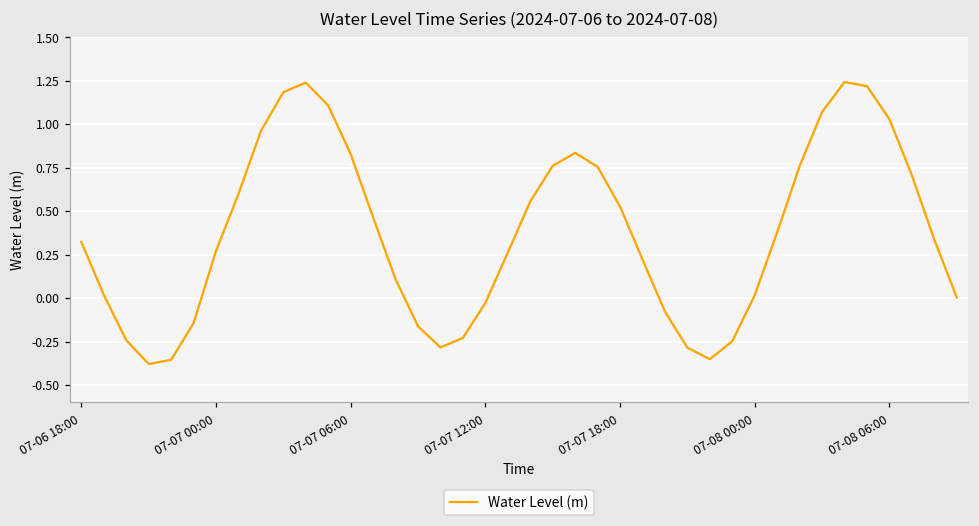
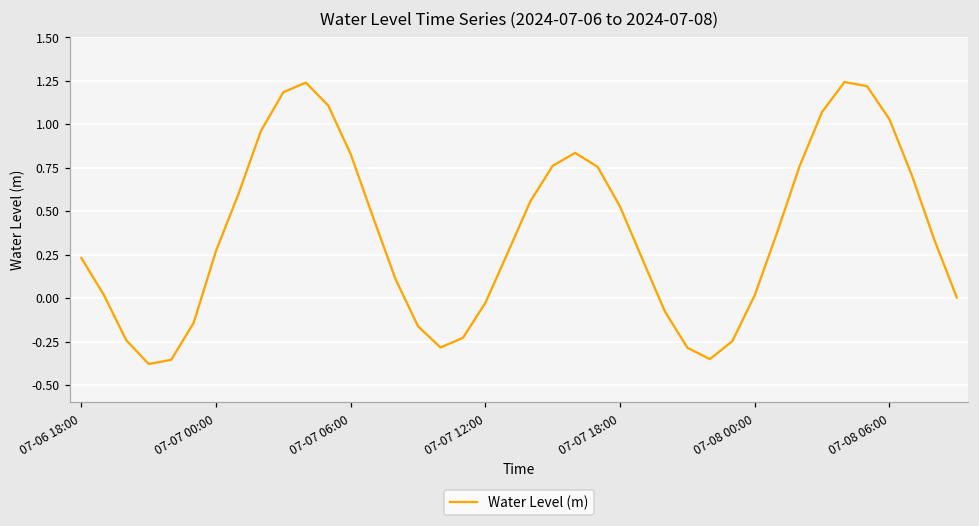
07-06 18:00: 0.32 -> 0.23
